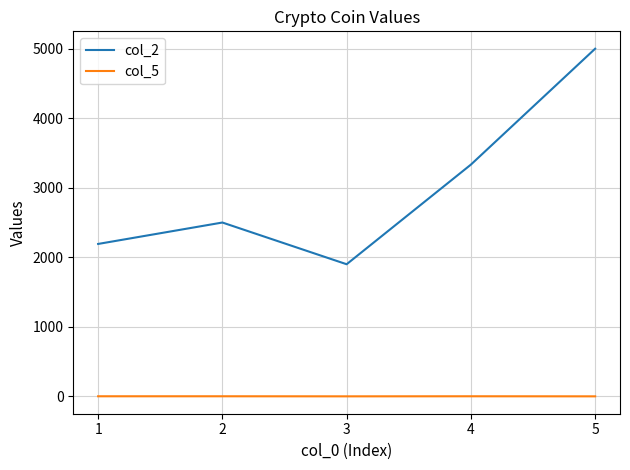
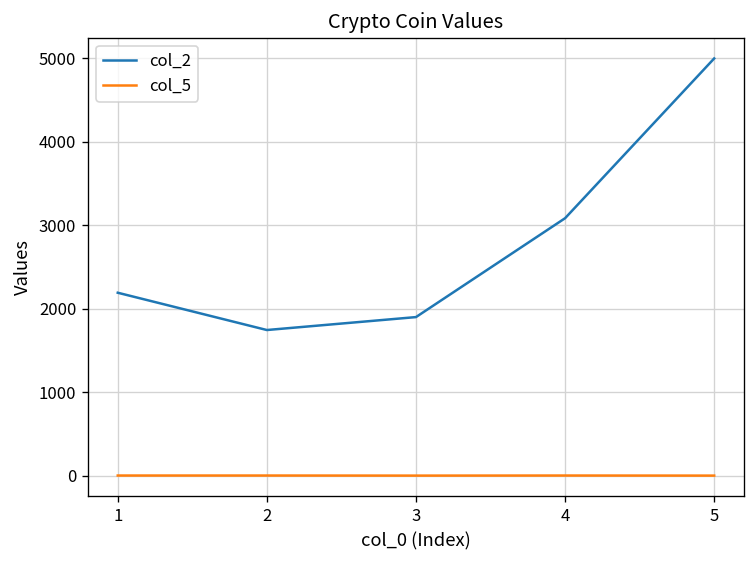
col_2, 2: 2500 -> 1700
col_2, 4: 3300 -> 3100
